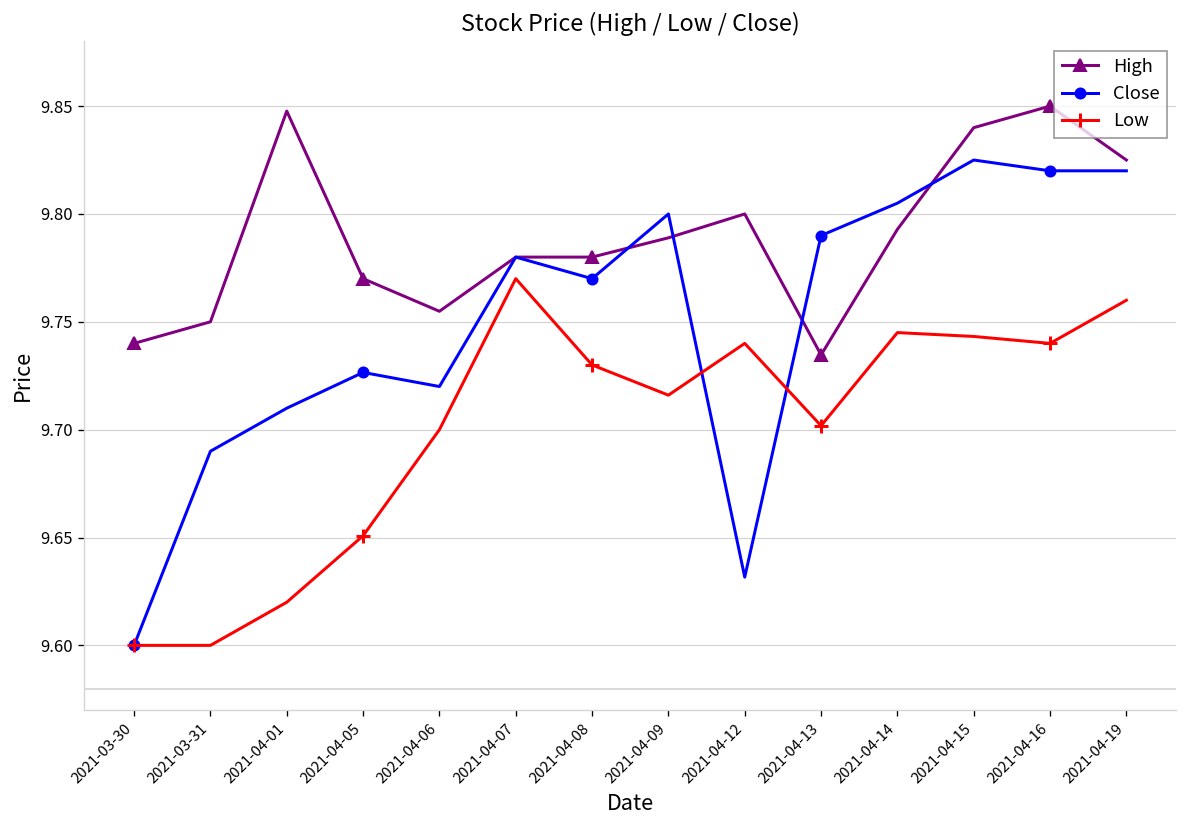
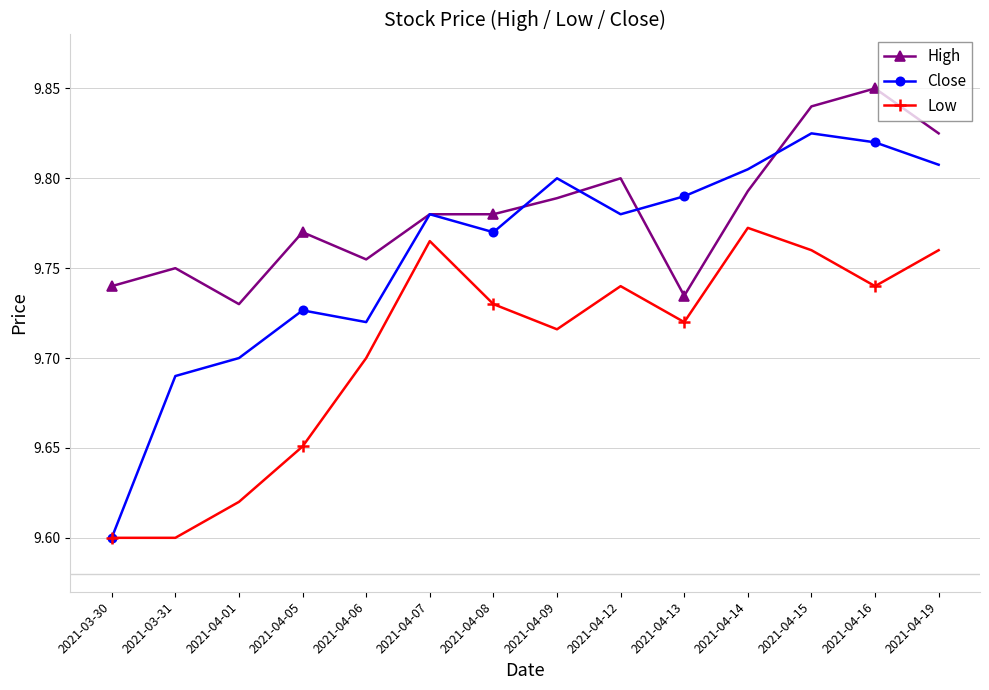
High, 2021-04-01: 9.848 -> 9.730
Close, 2021-04-01: 9.710 -> 9.700
Low, 2021-04-07: 9.770 -> 9.765
Close, 2021-04-12: 9.632 -> 9.780
Low, 2021-04-13: 9.702 -> 9.720
Low, 2021-04-14: 9.745 -> 9.772
Low, 2021-04-15: 9.743 -> 9.760
Close, 2021-04-19: 9.820 -> 9.808
